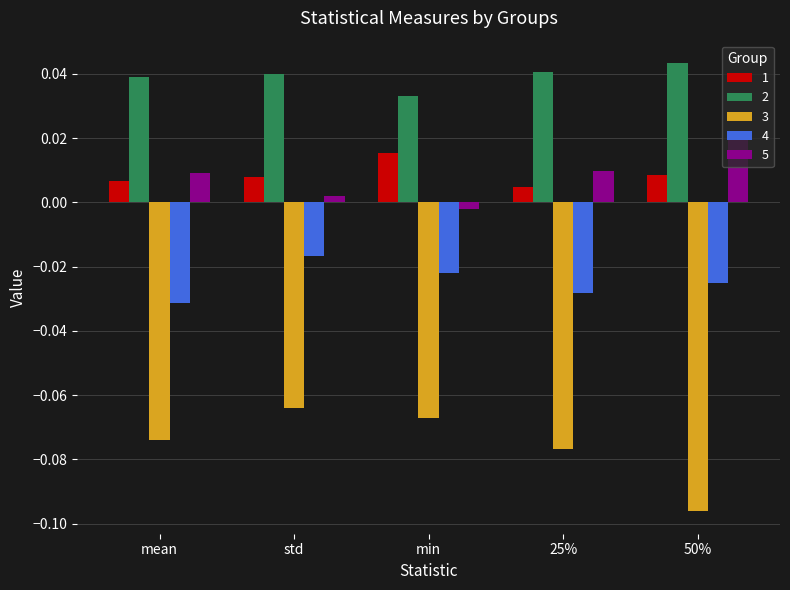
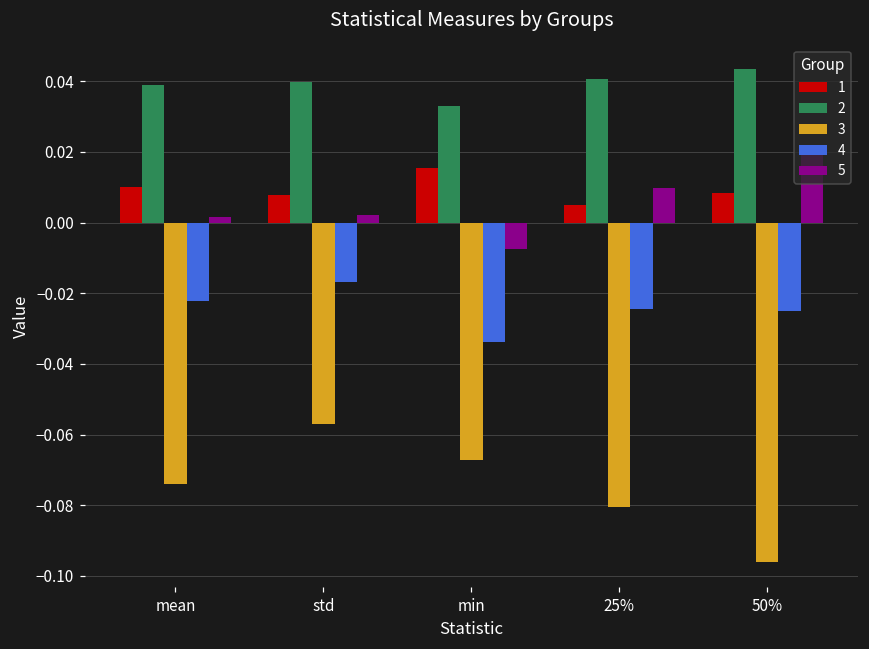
1, mean: 0.007 -> 0.010
4, mean: -0.031 -> -0.022
5, mean: 0.009 -> 0.001
3, std: -0.064 -> -0.057
4, min: -0.022 -> -0.034
5, min: -0.002 -> -0.008
3, 25%: -0.077 -> -0.081
4, 25%: -0.028 -> -0.024
